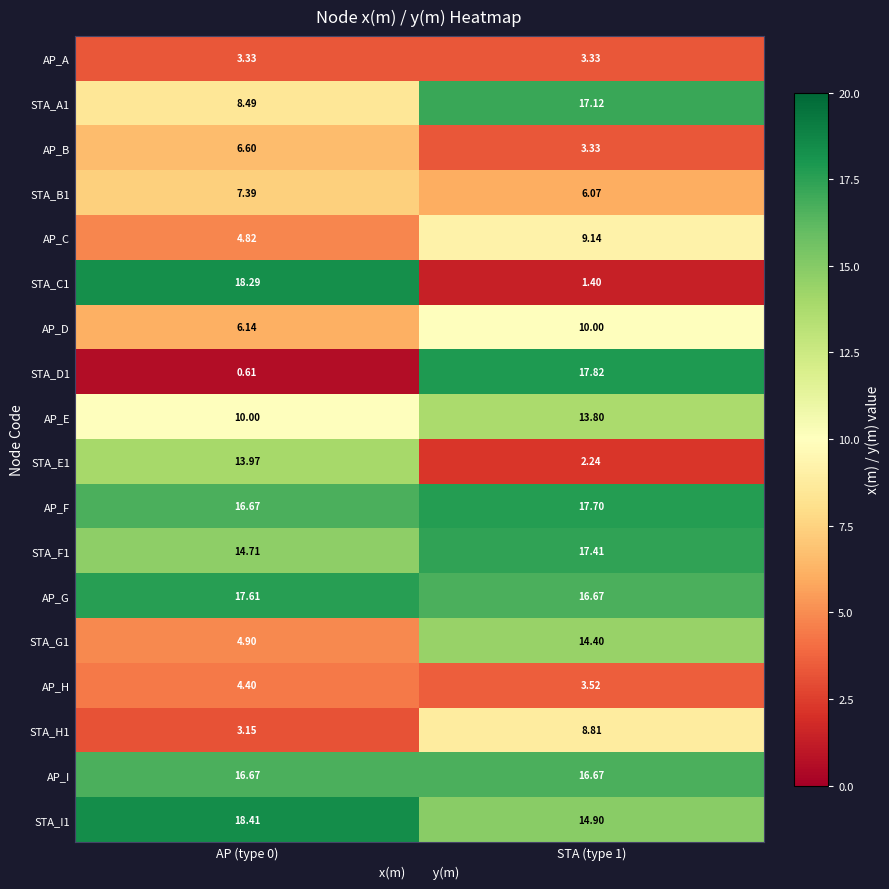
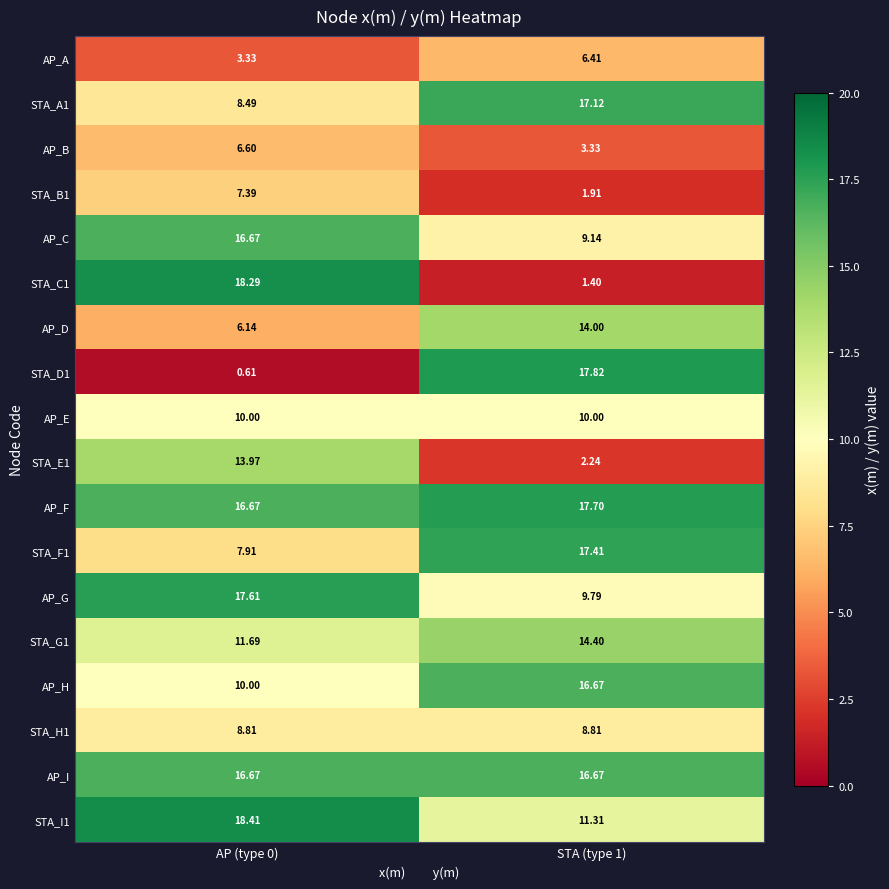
AP_A, STA (type 1): 3.33 -> 6.41
STA_B1, STA (type 1): 6.07 -> 1.91
AP_C, AP (type 0): 4.82 -> 16.67
AP_D, STA (type 1): 10.00 -> 14.00
AP_E, STA (type 1): 13.80 -> 10.00
STA_F1, AP (type 0): 14.71 -> 7.91
AP_G, STA (type 1): 16.67 -> 9.79
STA_G1, AP (type 0): 4.90 -> 11.69
AP_H, AP (type 0): 4.40 -> 10.00
AP_H, STA (type 1): 3.52 -> 16.67
STA_H1, AP (type 0): 3.15 -> 8.81
STA_I1, STA (type 1): 14.90 -> 11.31
